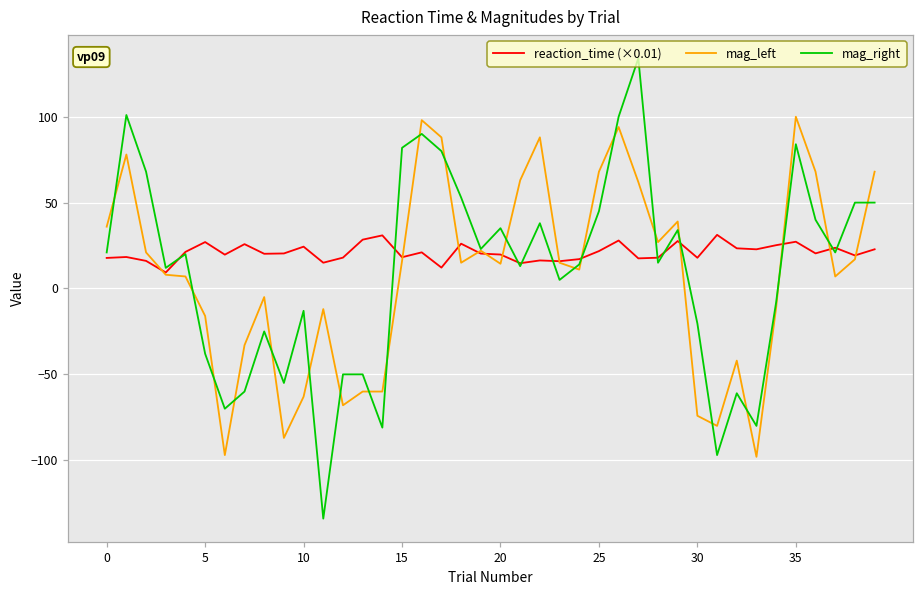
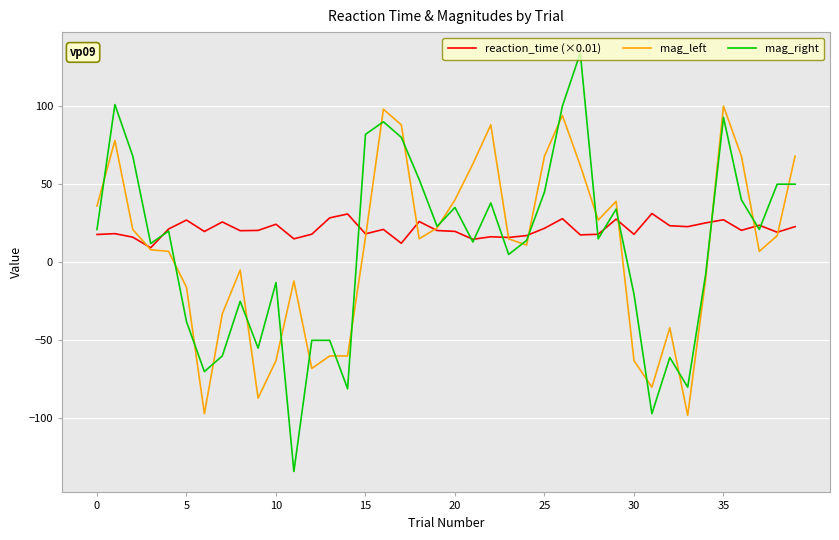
mag_left, 20: 14 -> 40
mag_left, 30: -74 -> -63
mag_right, 35: 84 -> 93
